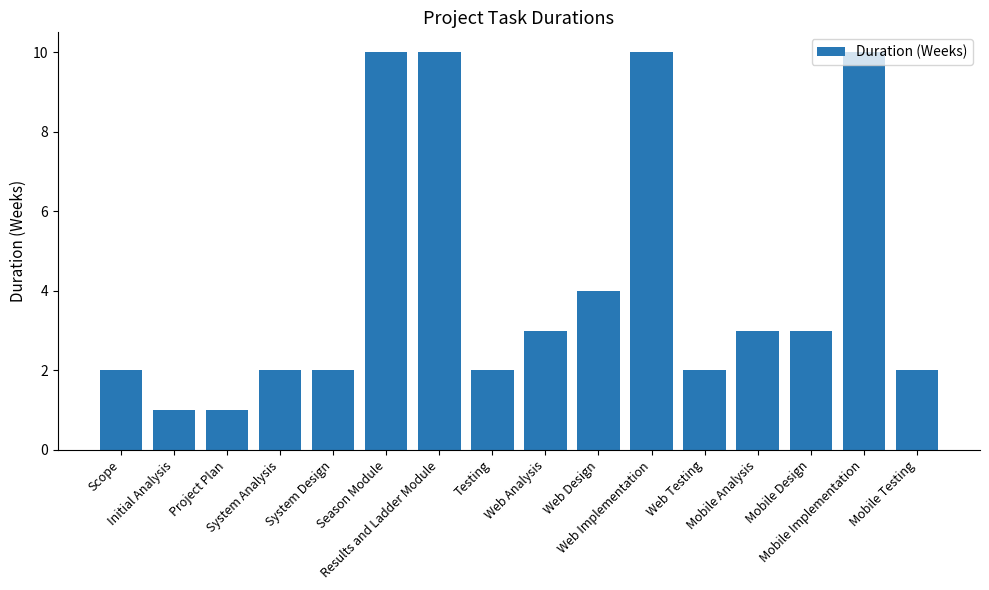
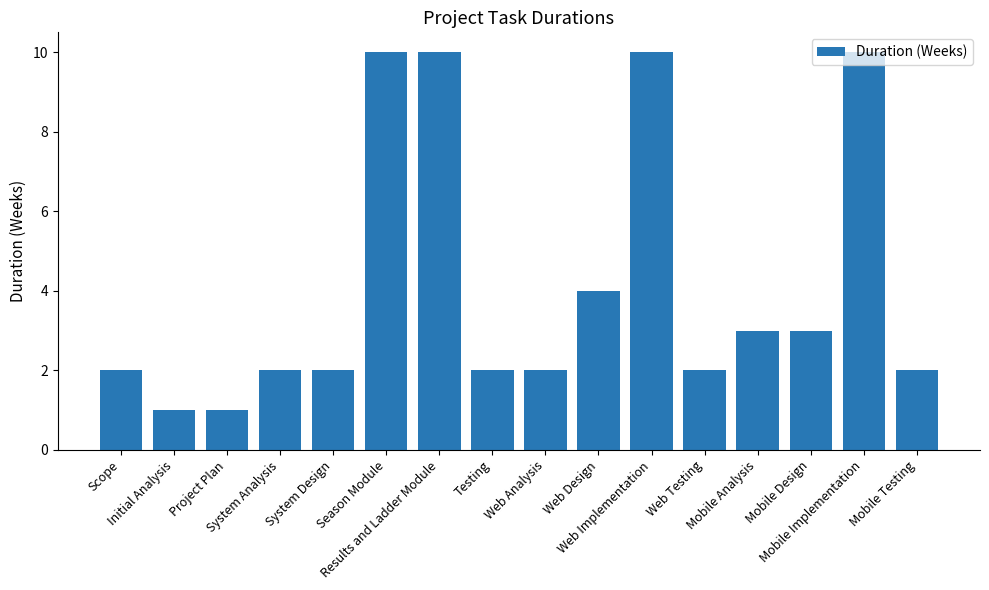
Web Analysis: 3 -> 2
